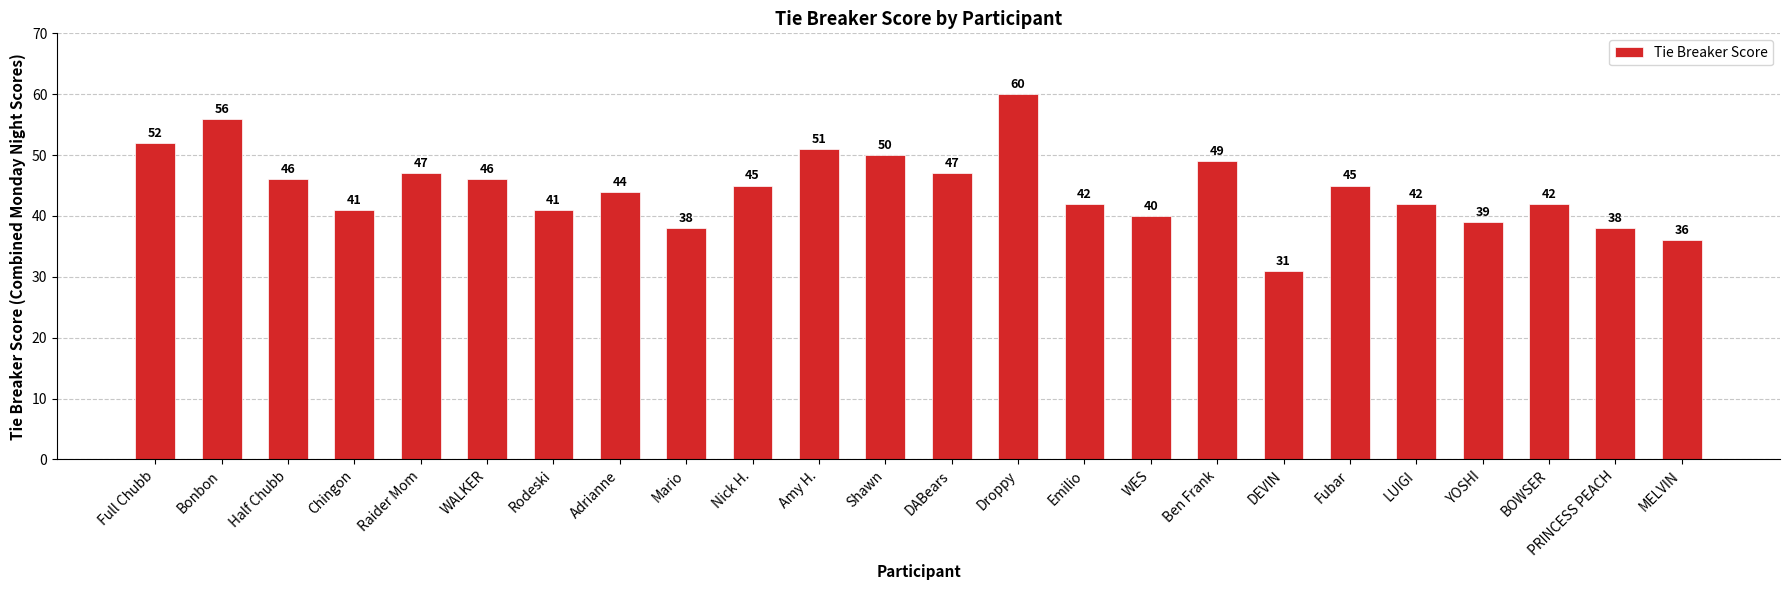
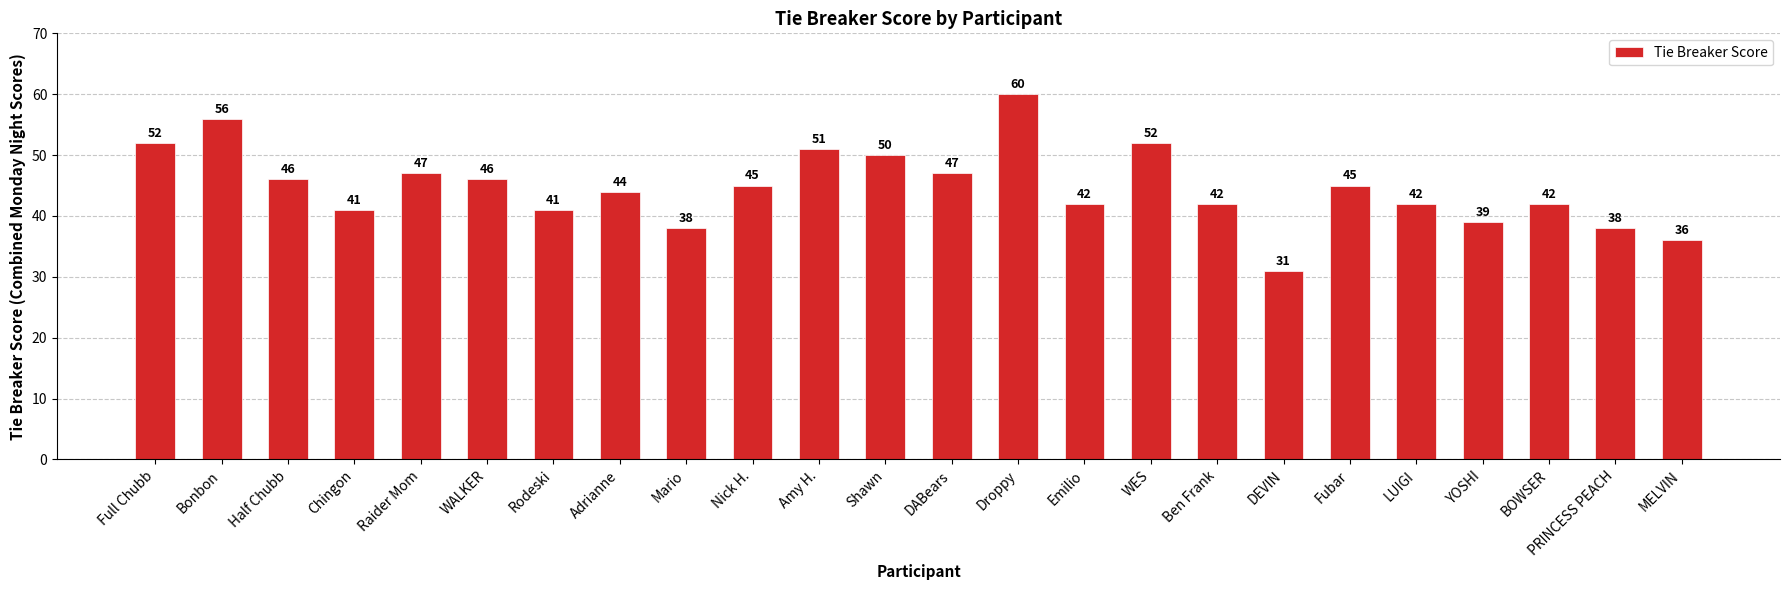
WES: 40 -> 52
Ben Frank: 49 -> 42
